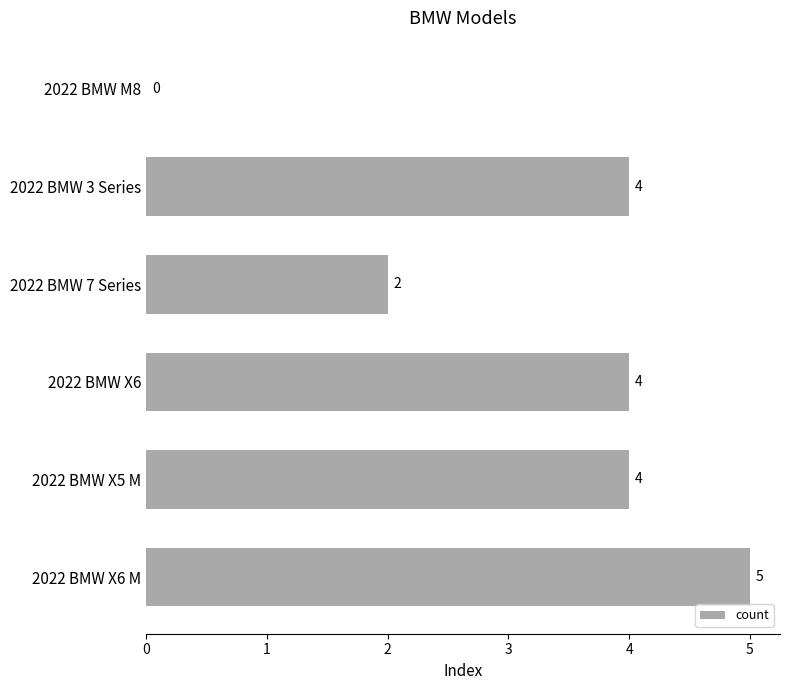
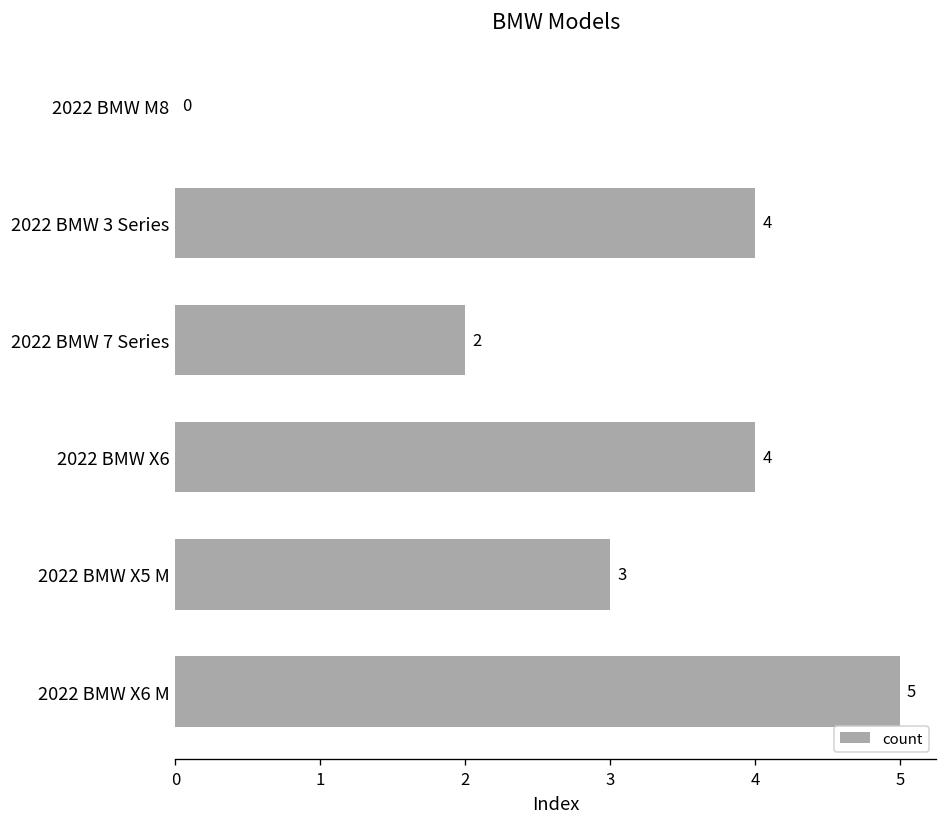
2022 BMW X5 M: 4 -> 3
